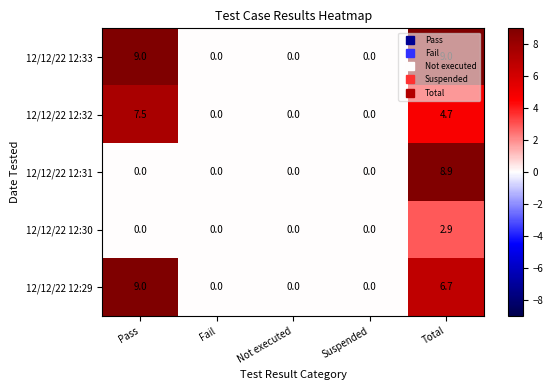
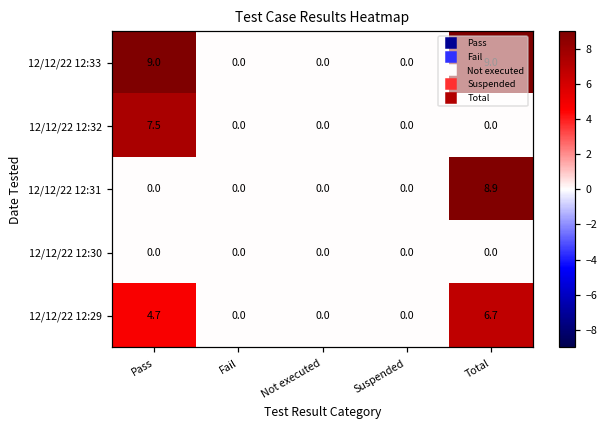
12/12/22 12:32, Total: 4.7 -> 0.0
12/12/22 12:30, Total: 2.9 -> 0.0
12/12/22 12:29, Pass: 9.0 -> 4.7
